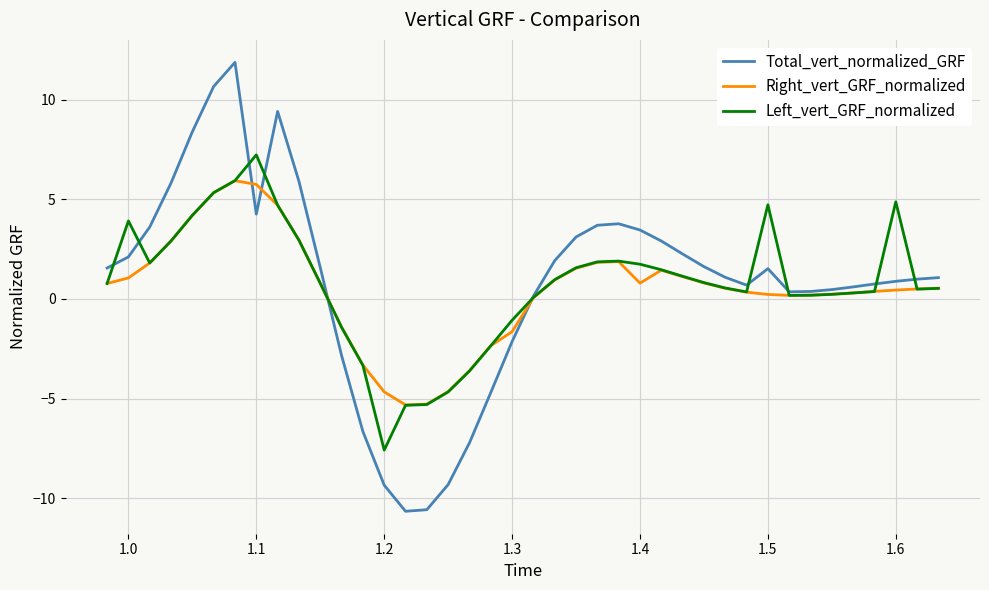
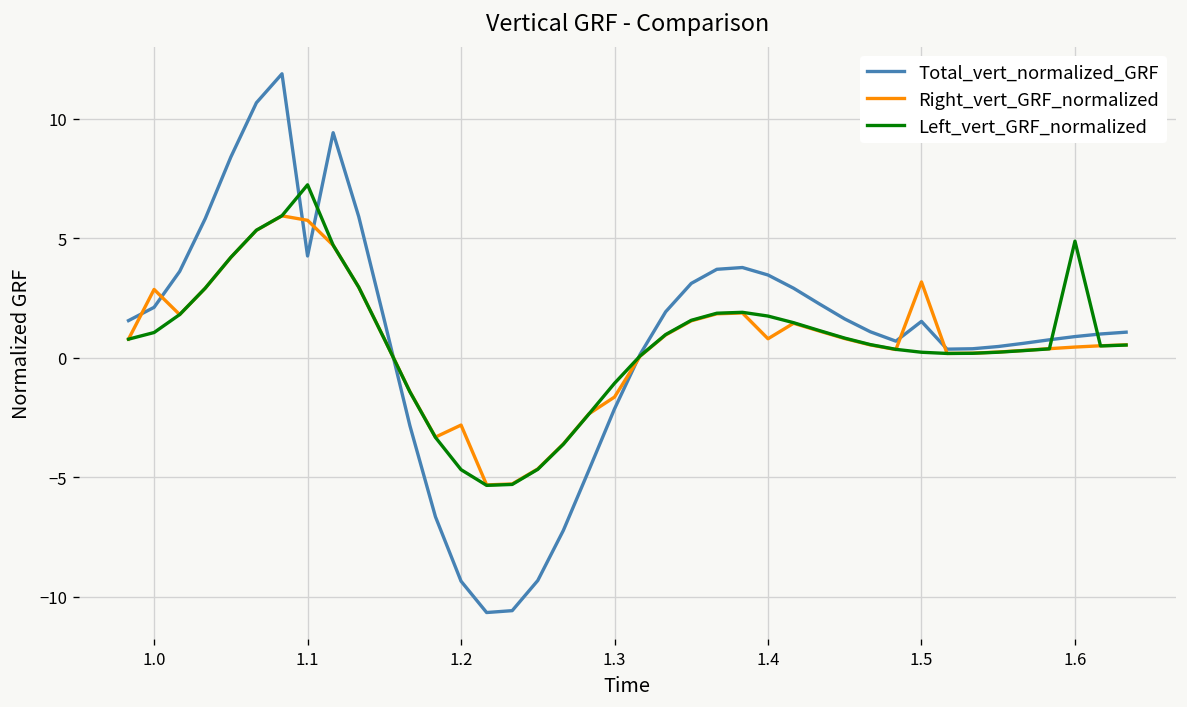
Right_vert_GRF_normalized, 1.0: 1.1 -> 2.9
Left_vert_GRF_normalized, 1.0: 3.9 -> 1.1
Right_vert_GRF_normalized, 1.2: -4.7 -> -2.8
Left_vert_GRF_normalized, 1.2: -7.6 -> -4.7
Right_vert_GRF_normalized, 1.5: 0.2 -> 3.2
Left_vert_GRF_normalized, 1.5: 4.7 -> 0.2
